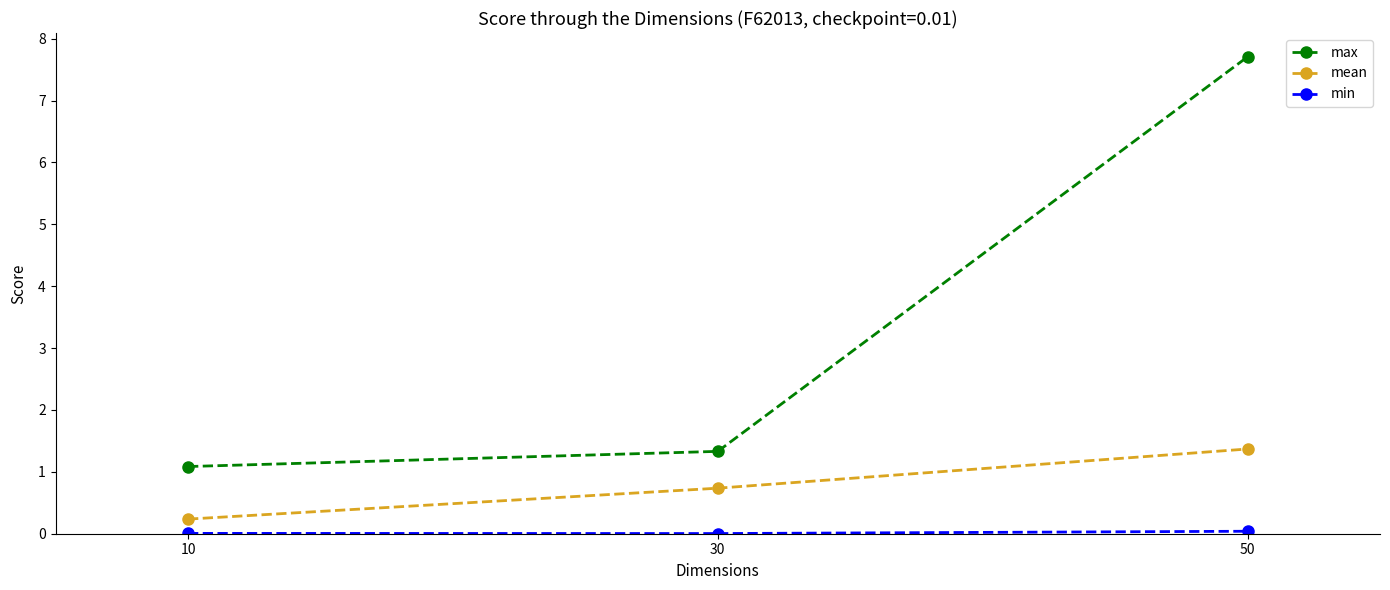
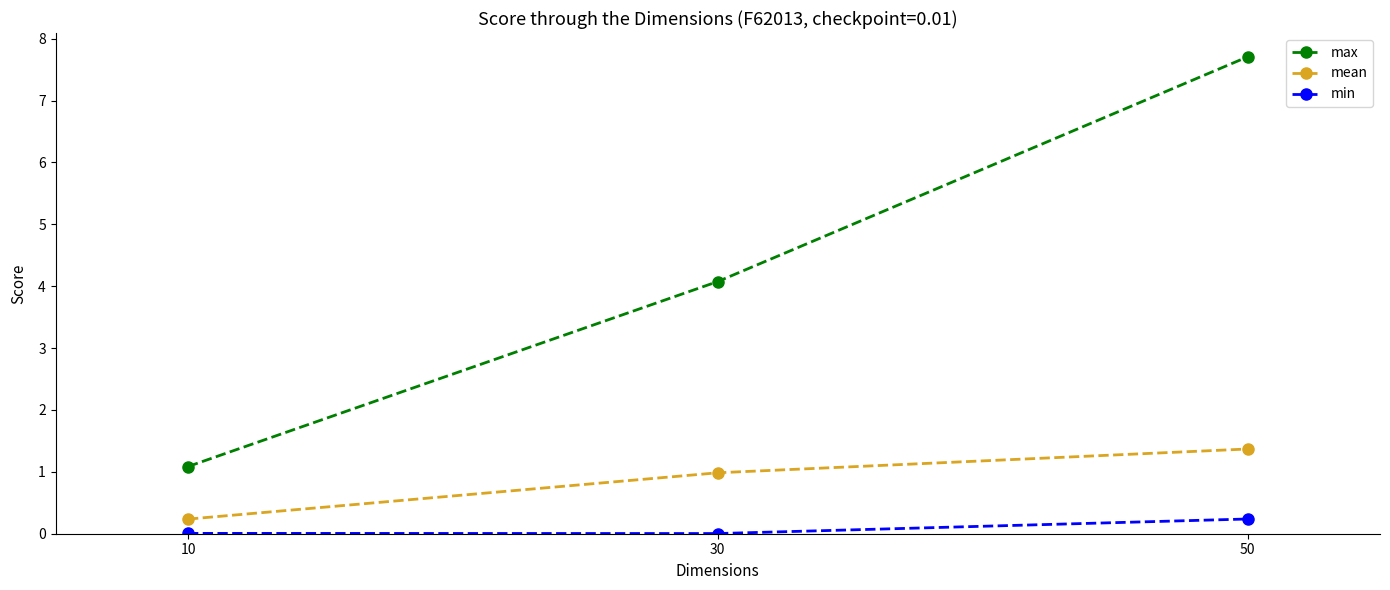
max, 30: 1.3 -> 4.1
mean, 30: 0.7 -> 1.0
min, 50: 0.0 -> 0.2
